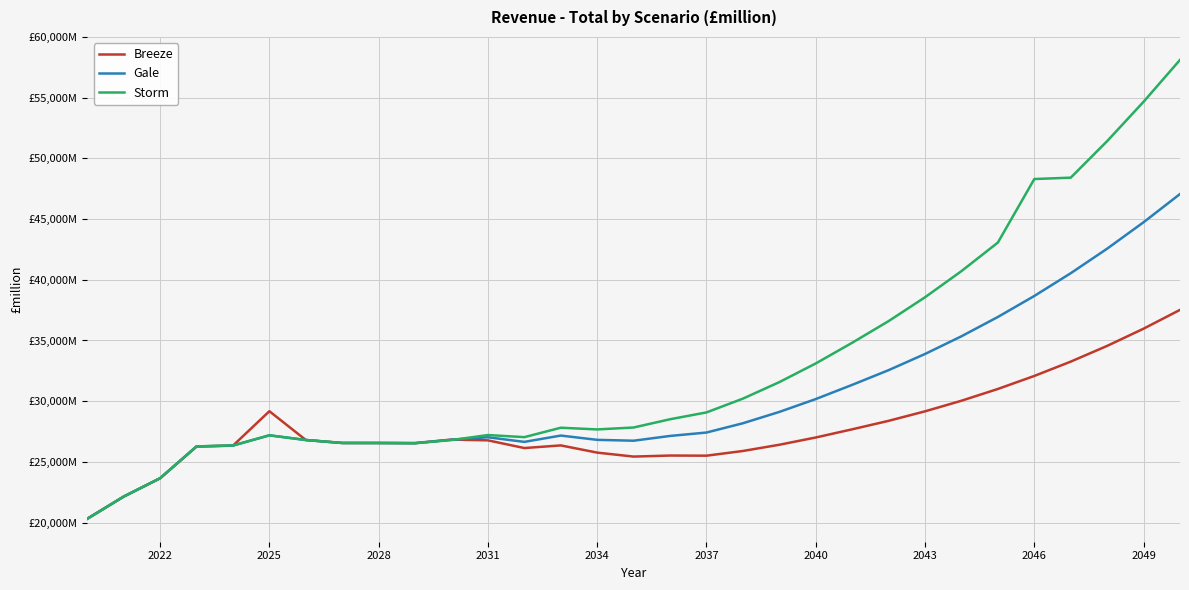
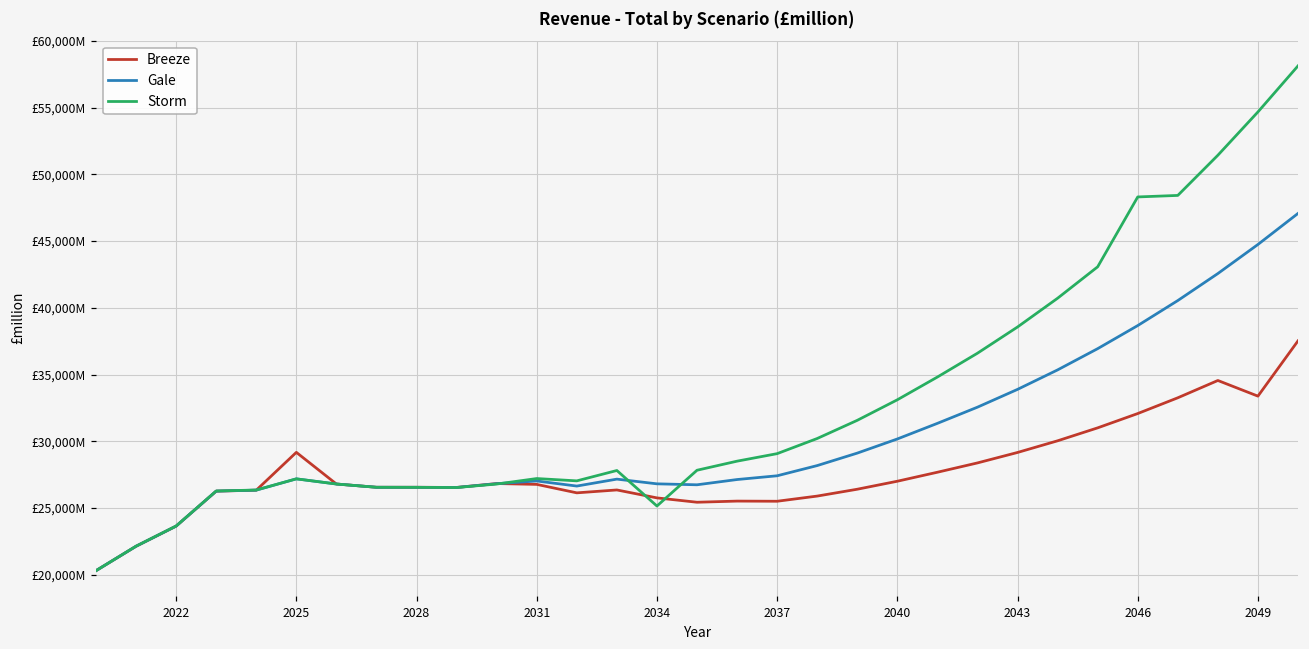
Storm, 2034: £27,700,000,000 -> £25,200,000,000
Breeze, 2049: £36,000,000,000 -> £33,400,000,000
